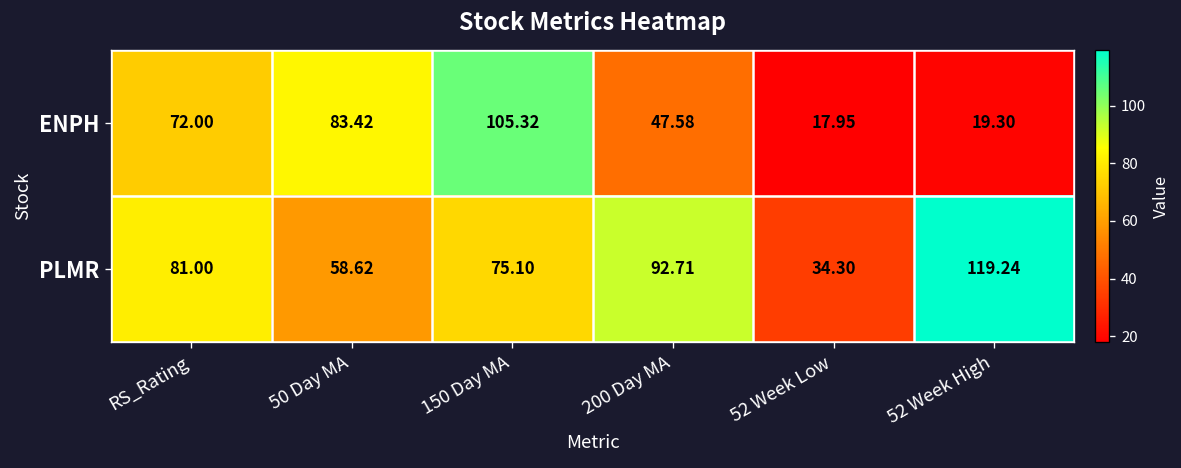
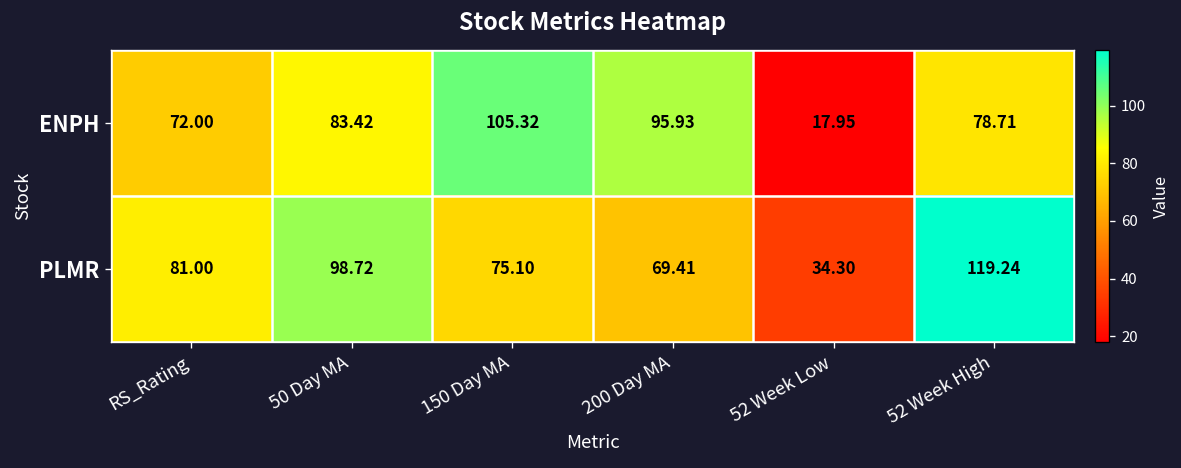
ENPH, 200 Day MA: 47.58 -> 95.93
ENPH, 52 Week High: 19.30 -> 78.71
PLMR, 50 Day MA: 58.62 -> 98.72
PLMR, 200 Day MA: 92.71 -> 69.41
